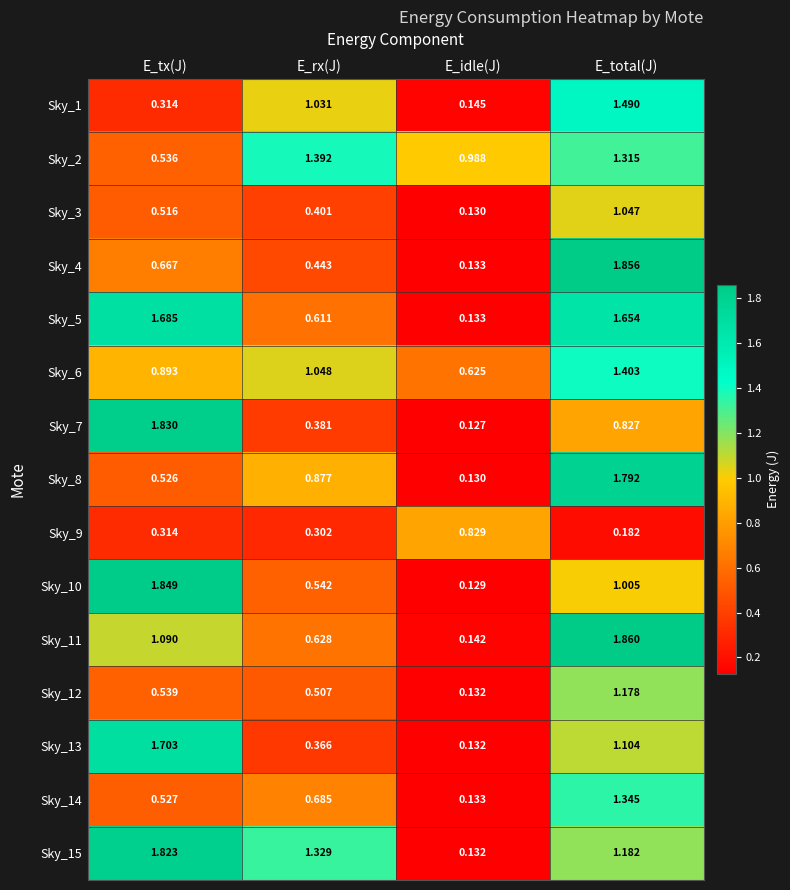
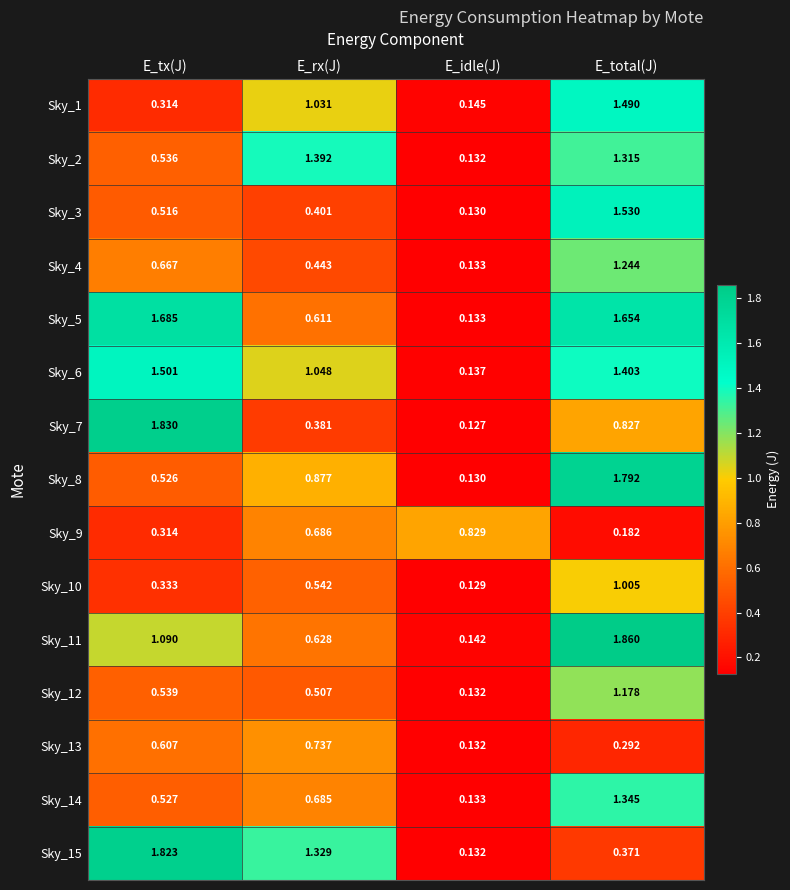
Sky_2, E_idle(J): 0.988 -> 0.132
Sky_3, E_total(J): 1.047 -> 1.530
Sky_4, E_total(J): 1.856 -> 1.244
Sky_6, E_tx(J): 0.893 -> 1.501
Sky_6, E_idle(J): 0.625 -> 0.137
Sky_9, E_rx(J): 0.302 -> 0.686
Sky_10, E_tx(J): 1.849 -> 0.333
Sky_13, E_tx(J): 1.703 -> 0.607
Sky_13, E_rx(J): 0.366 -> 0.737
Sky_13, E_total(J): 1.104 -> 0.292
Sky_15, E_total(J): 1.182 -> 0.371
